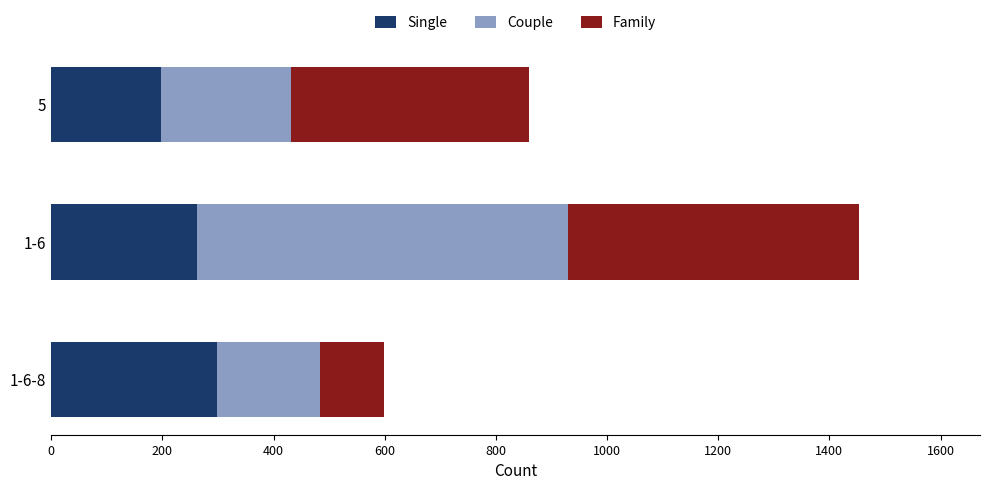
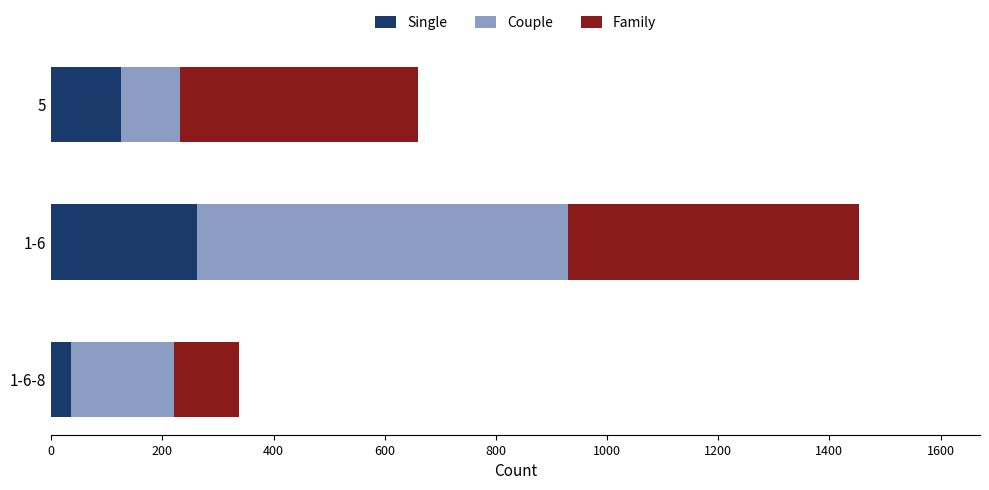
Single, 5: 200 -> 130
Couple, 5: 230 -> 110
Single, 1-6-8: 300 -> 40
